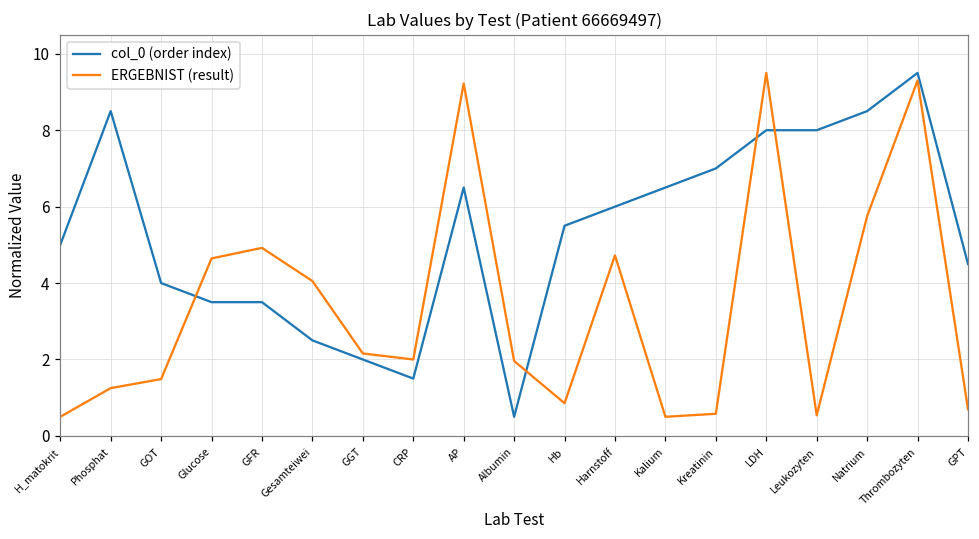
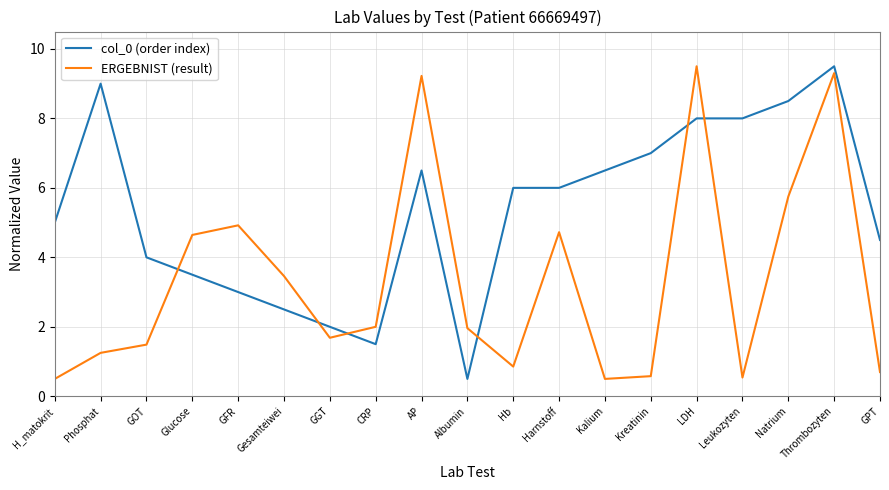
col_0 (order index), Phosphat: 8.5 -> 9.0
col_0 (order index), GFR: 3.5 -> 3.0
ERGEBNIST (result), Gesamteiwei: 4.1 -> 3.5
ERGEBNIST (result), GGT: 2.2 -> 1.7
col_0 (order index), Hb: 5.5 -> 6.0
